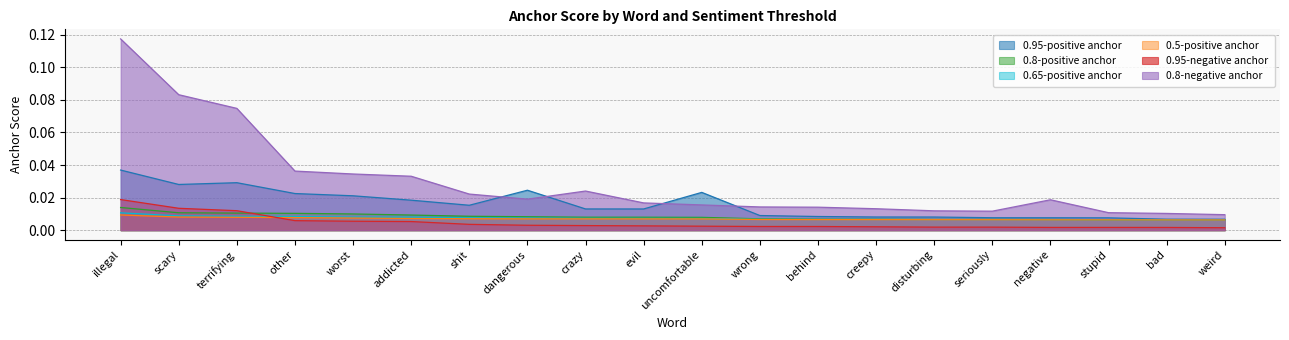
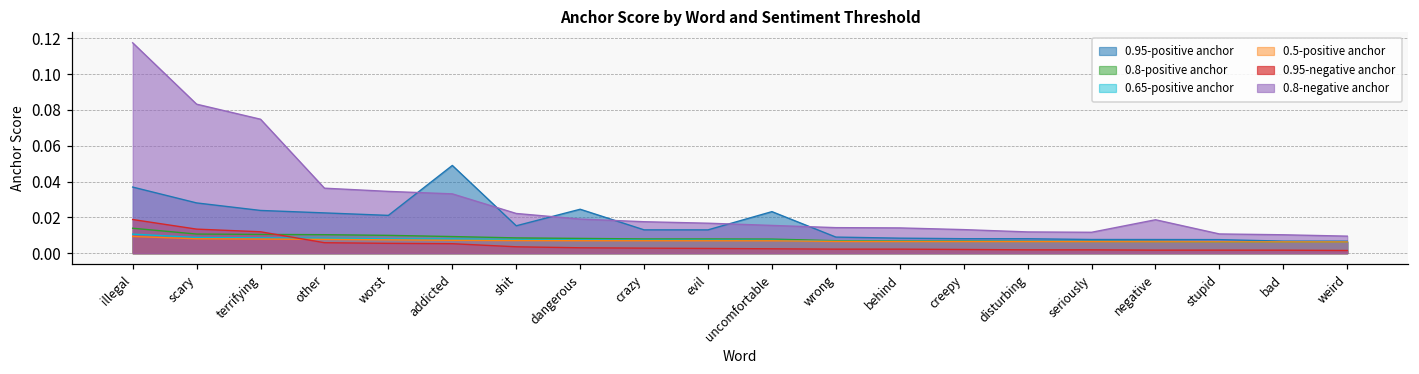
0.95-positive anchor, terrifying: 0.029 -> 0.024
0.95-positive anchor, addicted: 0.018 -> 0.049
0.8-negative anchor, crazy: 0.024 -> 0.018
